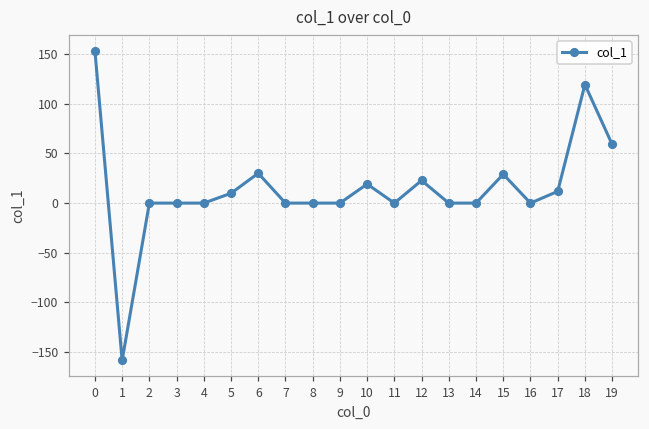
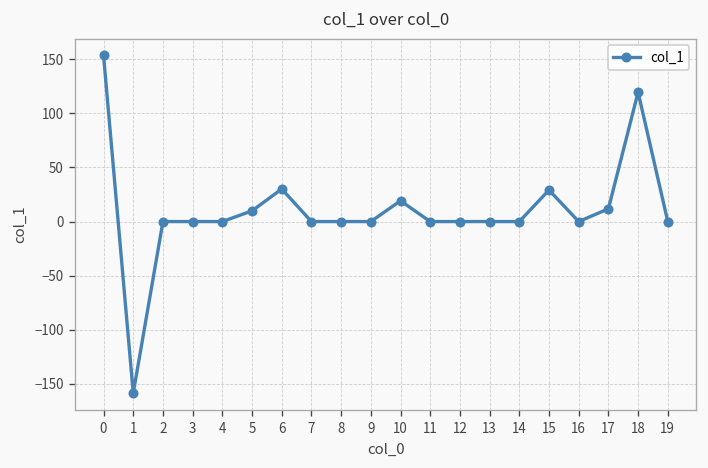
12: 20 -> 0
19: 60 -> 0
